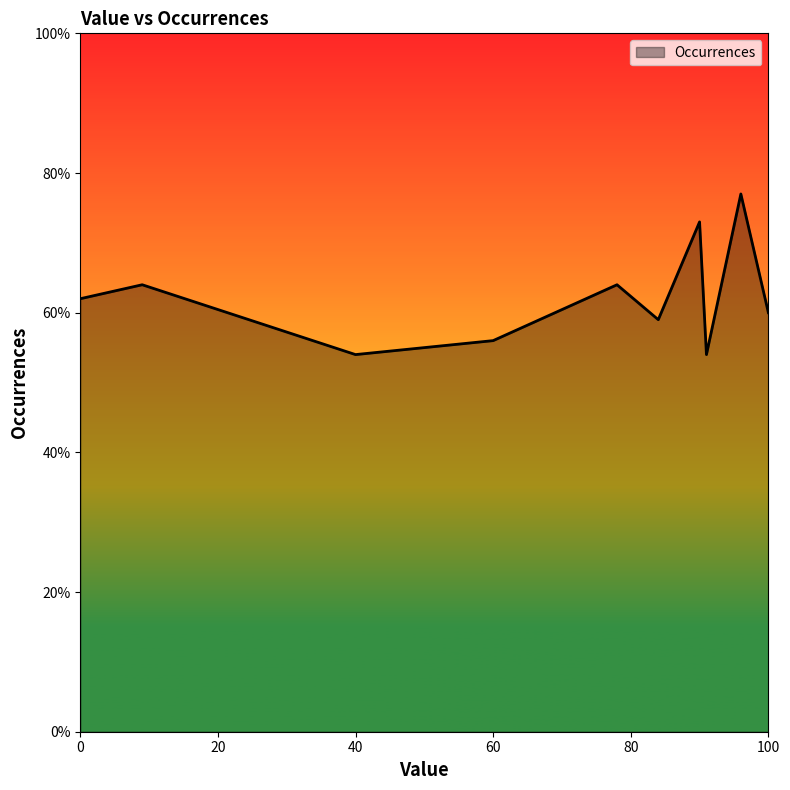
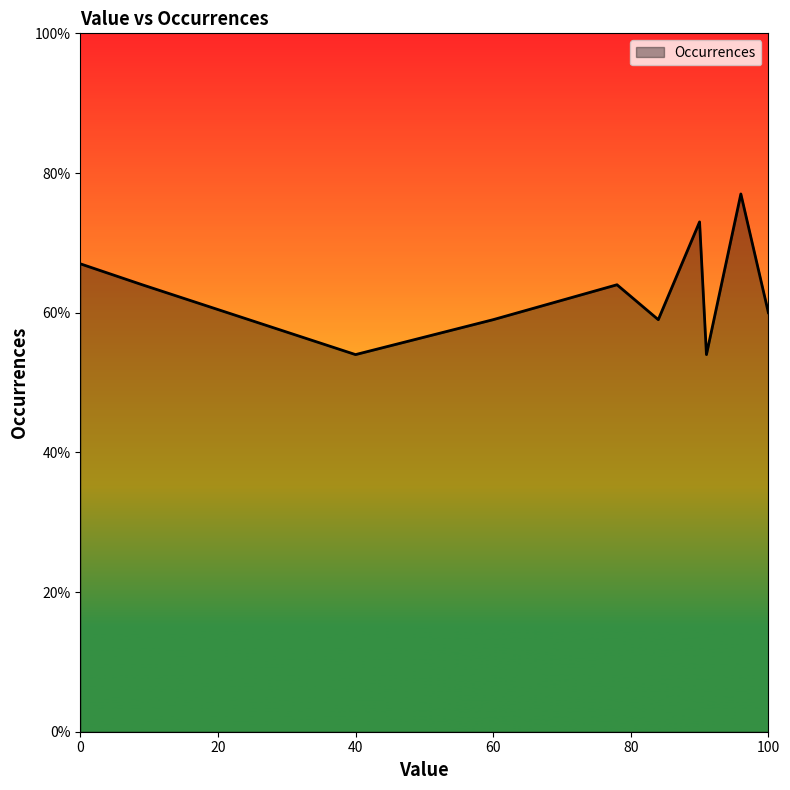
0: 62% -> 67%
60: 56% -> 59%
